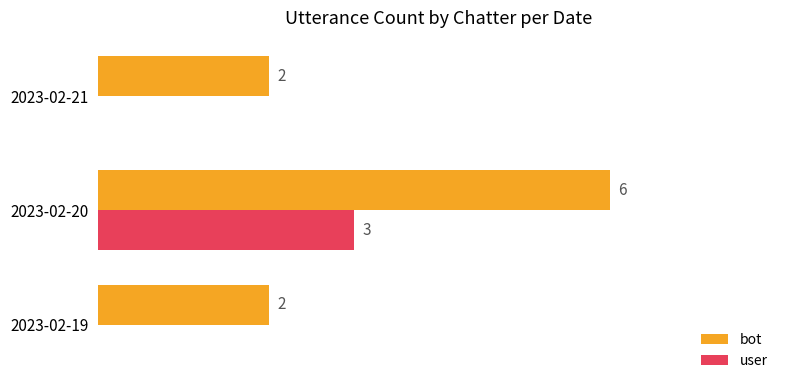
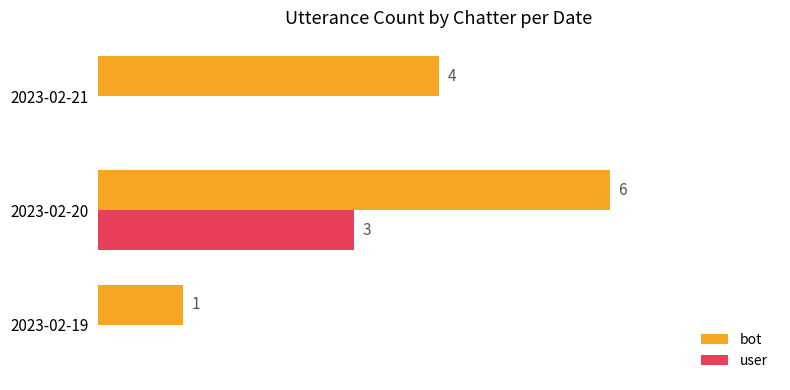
bot, 2023-02-21: 2 -> 4
bot, 2023-02-19: 2 -> 1
